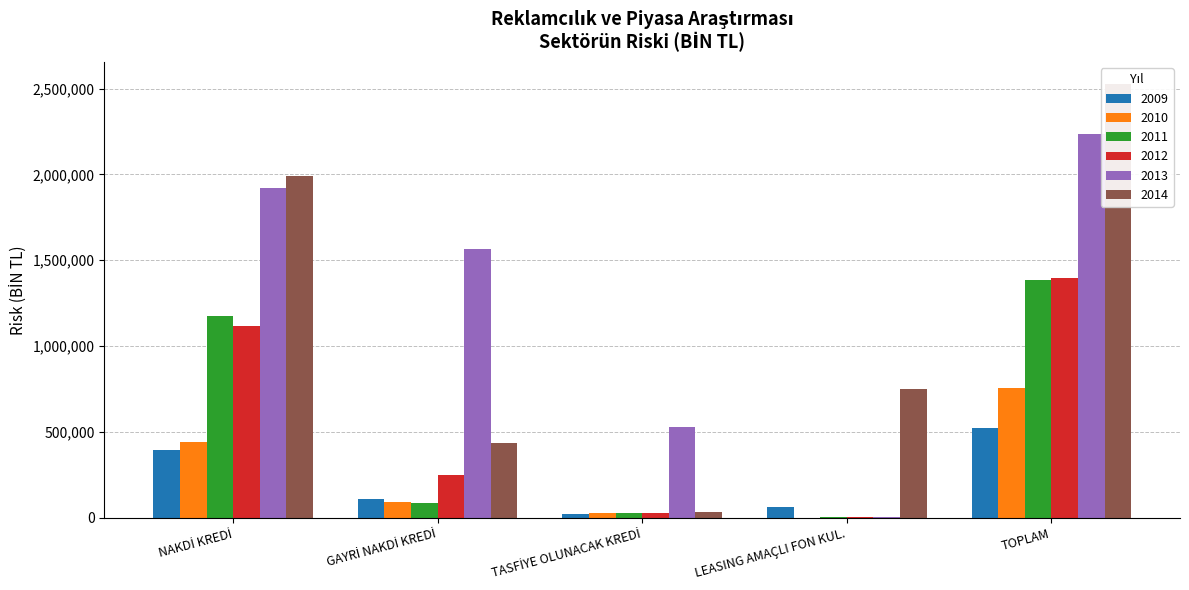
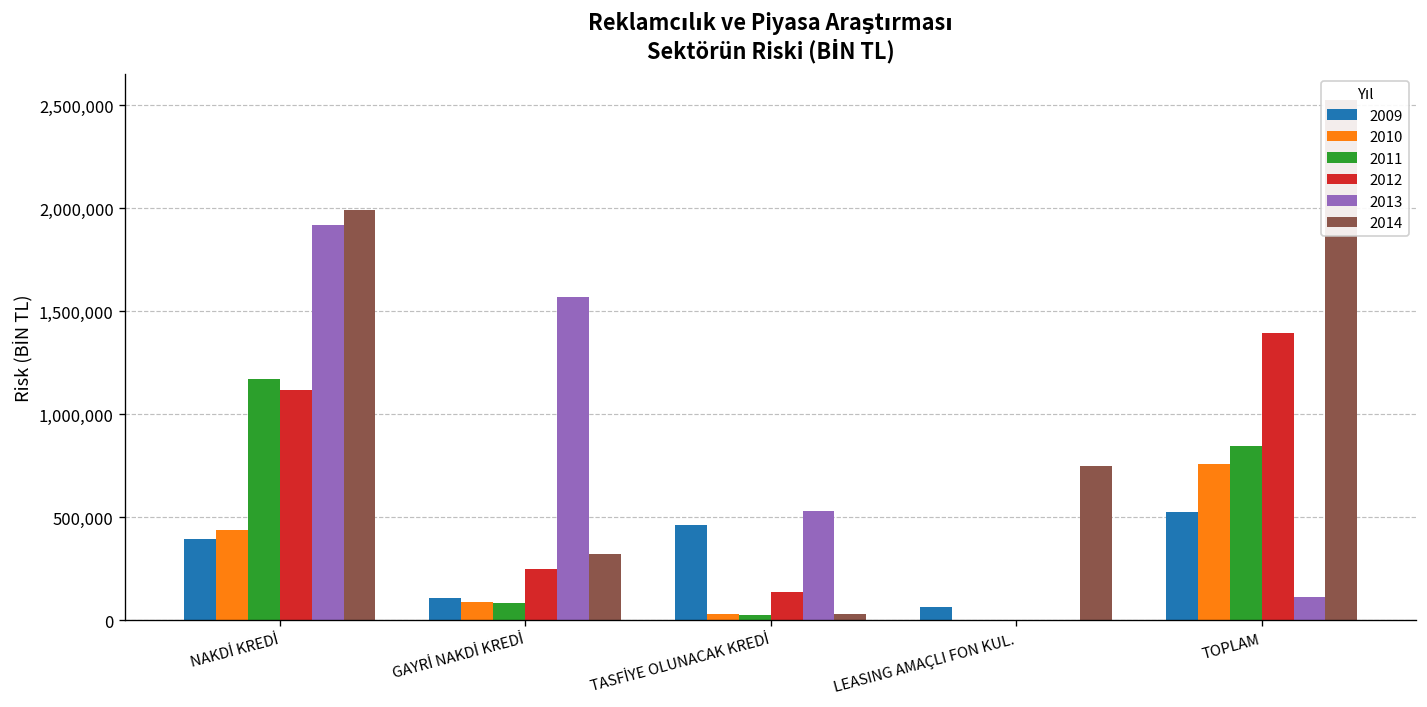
2014, GAYRİ NAKDİ KREDİ: 430,000 -> 320,000
2009, TASFİYE OLUNACAK KREDİ: 20,000 -> 460,000
2012, TASFİYE OLUNACAK KREDİ: 30,000 -> 140,000
2011, TOPLAM: 1,380,000 -> 850,000
2013, TOPLAM: 2,230,000 -> 110,000
